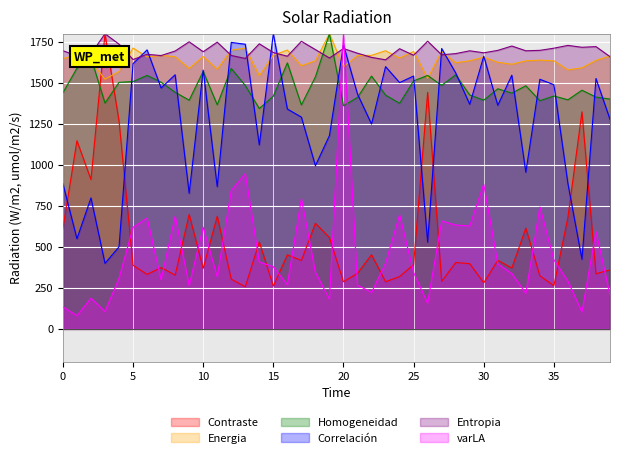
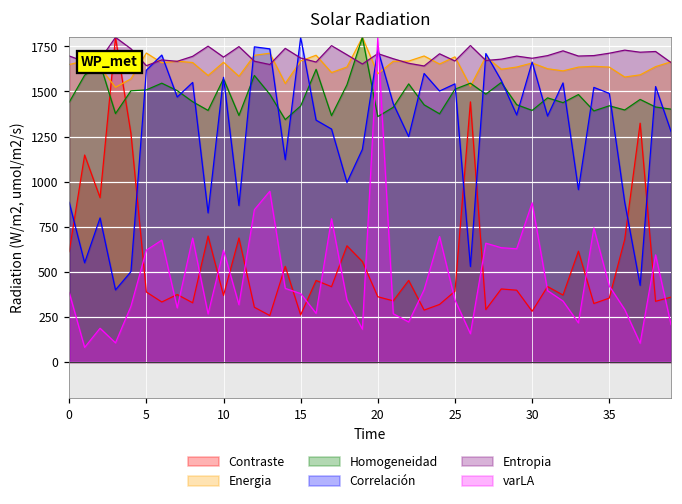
varLA, 0: 130 -> 390
Contraste, 20: 290 -> 360
Contraste, 35: 260 -> 350
